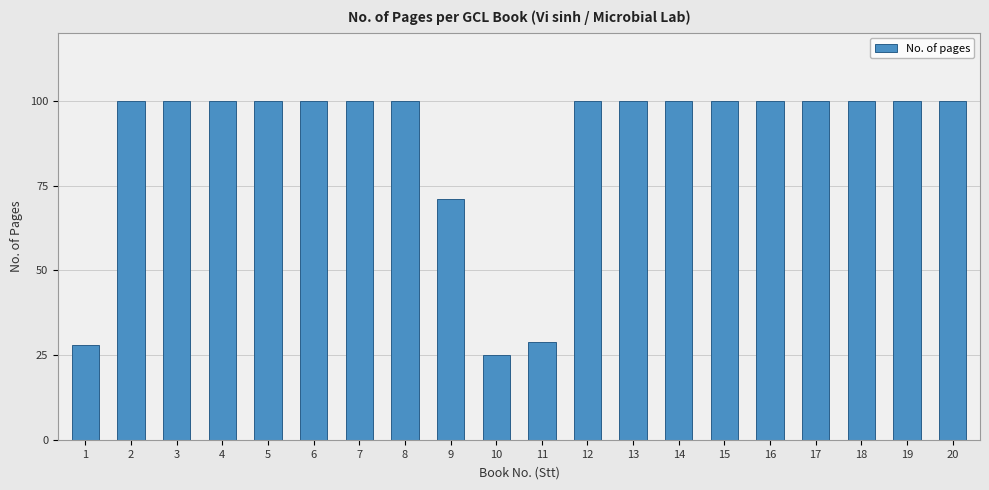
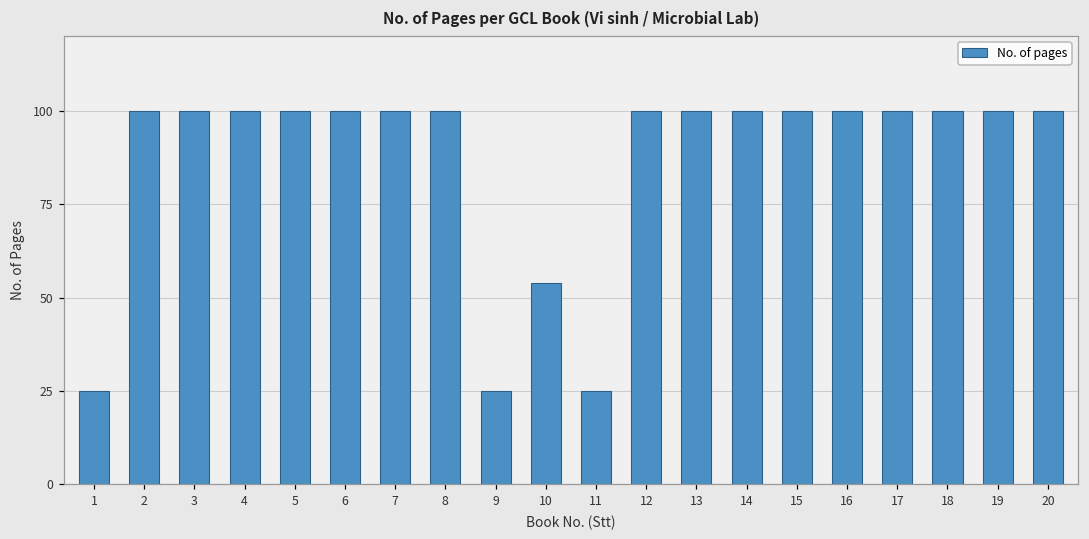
1: 28 -> 25
9: 71 -> 25
10: 25 -> 54
11: 29 -> 25
